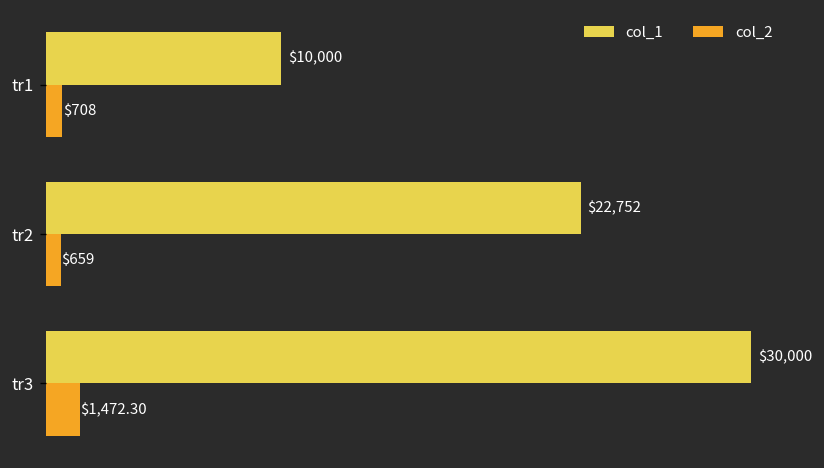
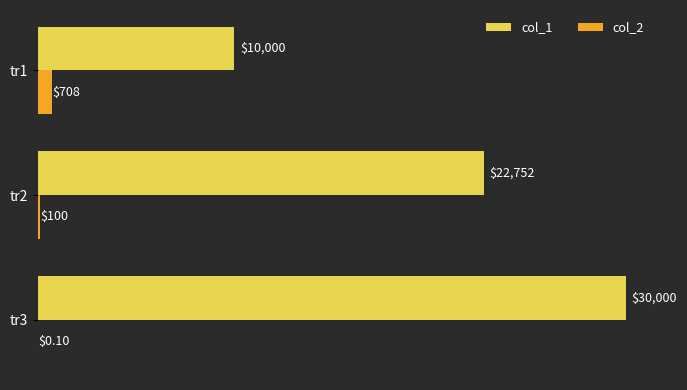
col_2, tr2: $659 -> $100
col_2, tr3: $1,472.30 -> $0.10
